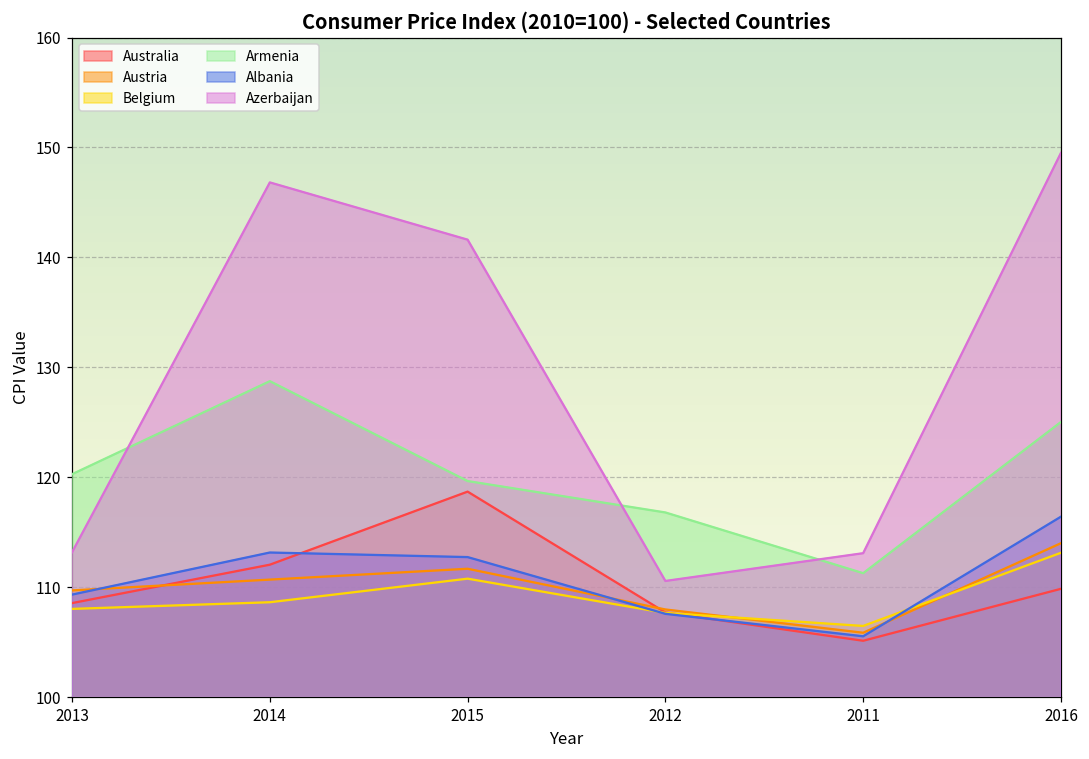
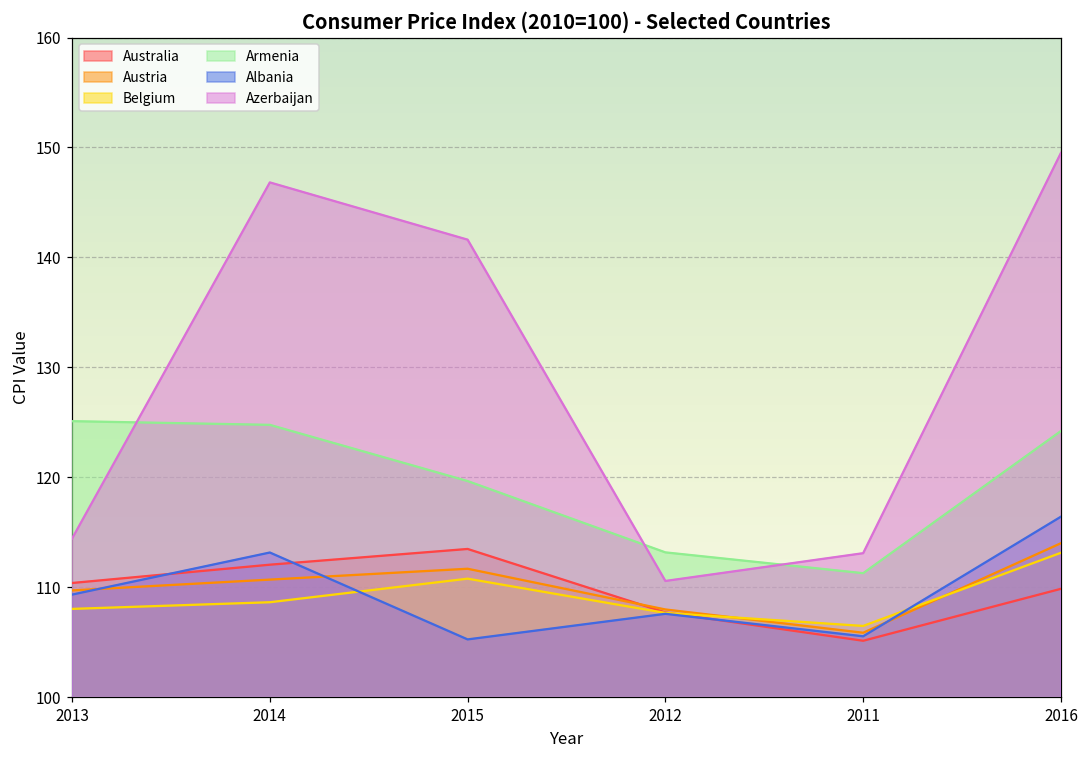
Australia, 2013: 109 -> 110
Armenia, 2013: 120 -> 125
Azerbaijan, 2013: 113 -> 114
Armenia, 2014: 129 -> 125
Australia, 2015: 119 -> 113
Albania, 2015: 113 -> 105
Armenia, 2012: 117 -> 113
Armenia, 2016: 125 -> 124
